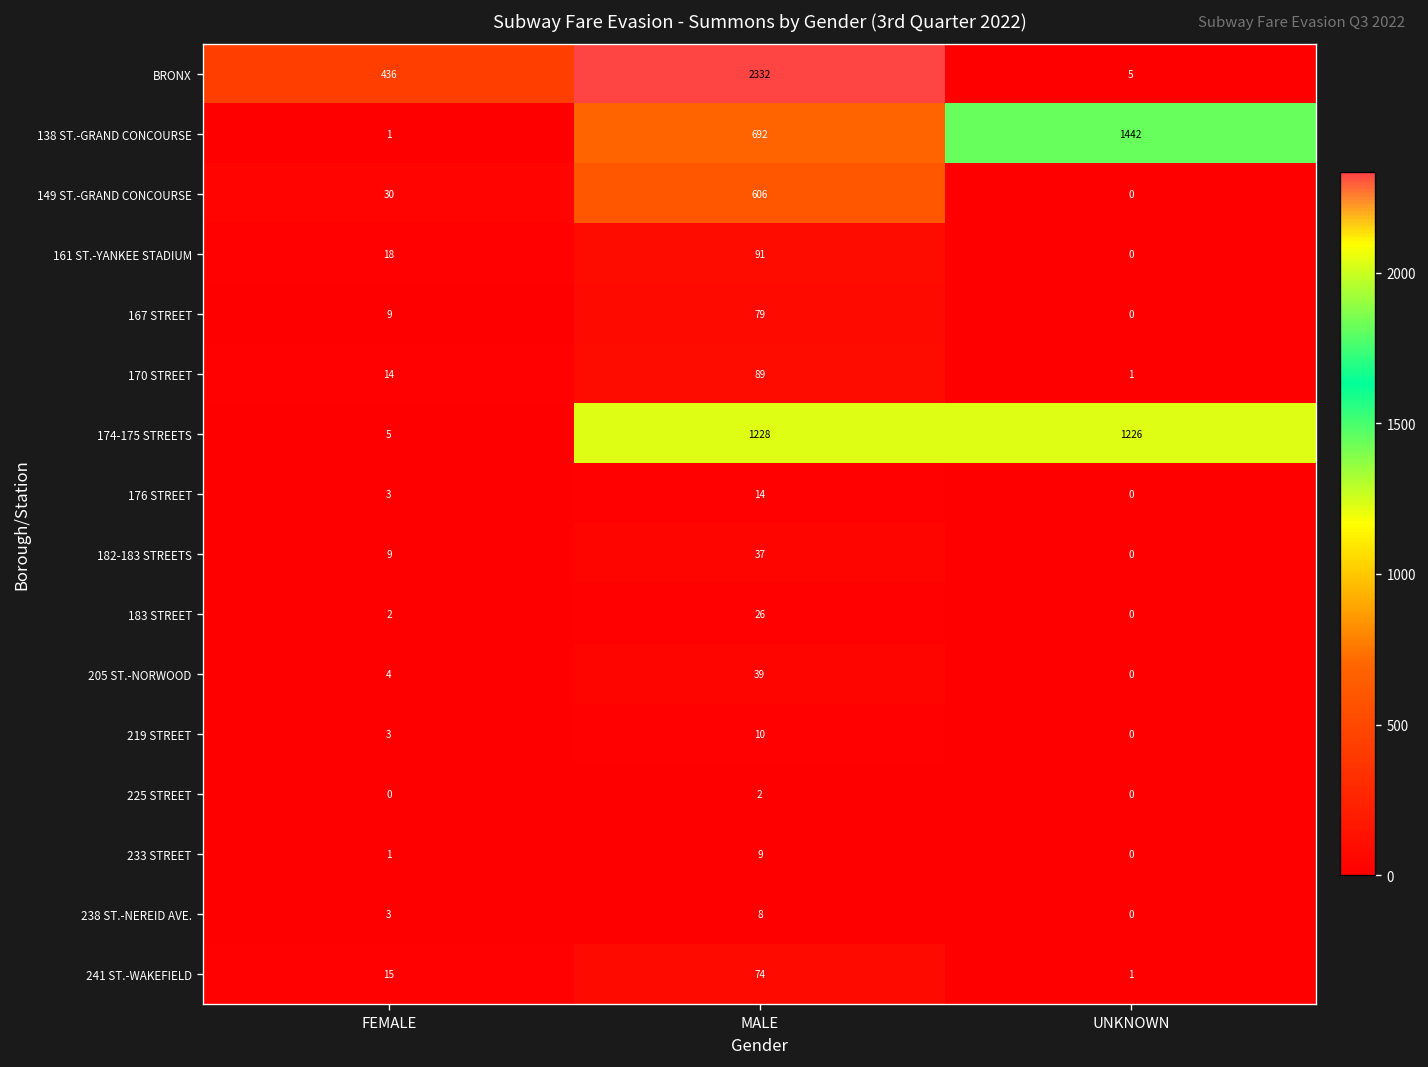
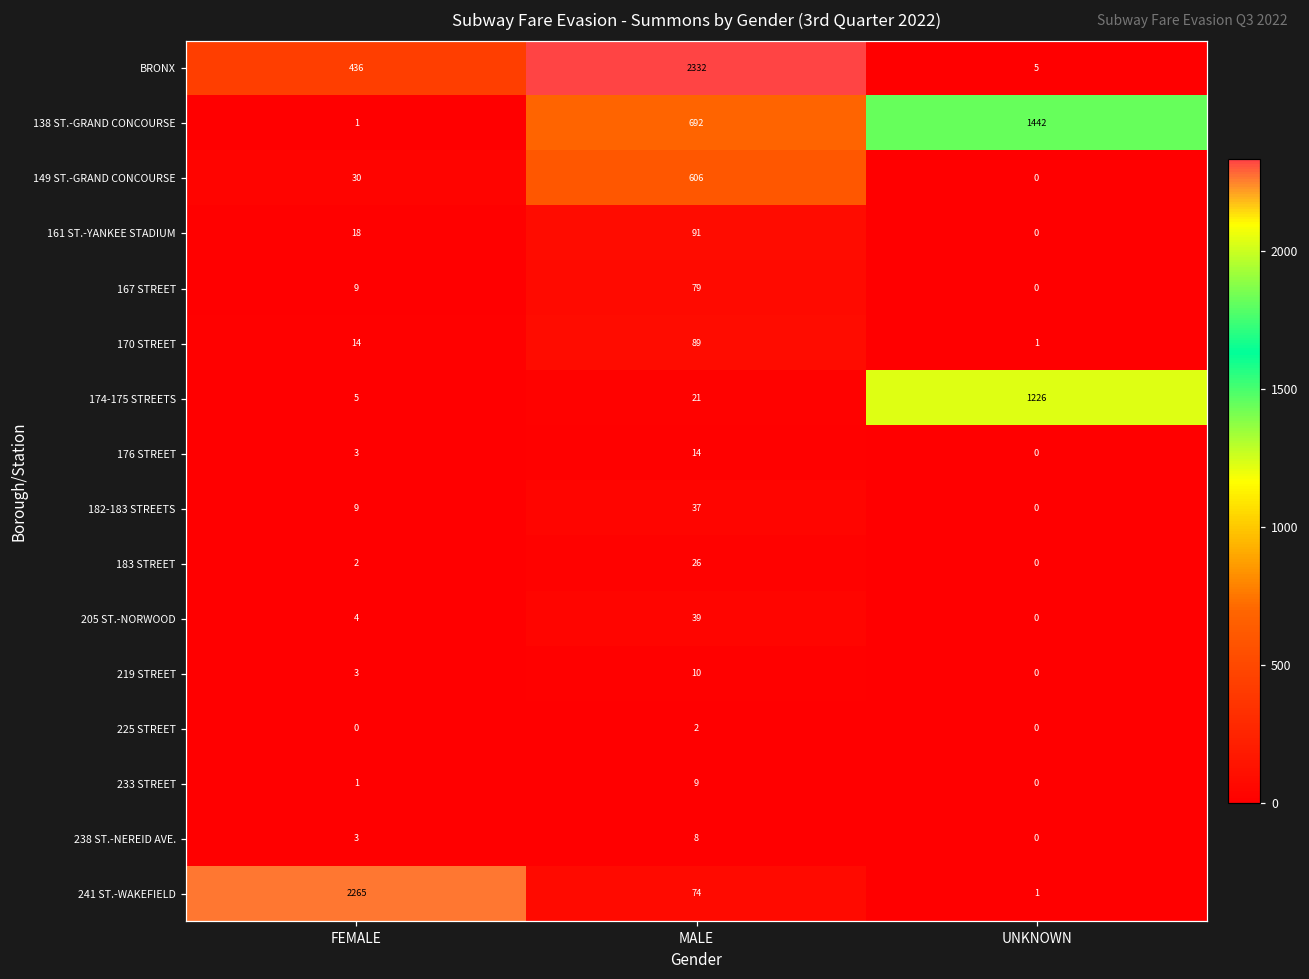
174-175 STREETS, MALE: 1228 -> 21
241 ST.-WAKEFIELD, FEMALE: 15 -> 2265
